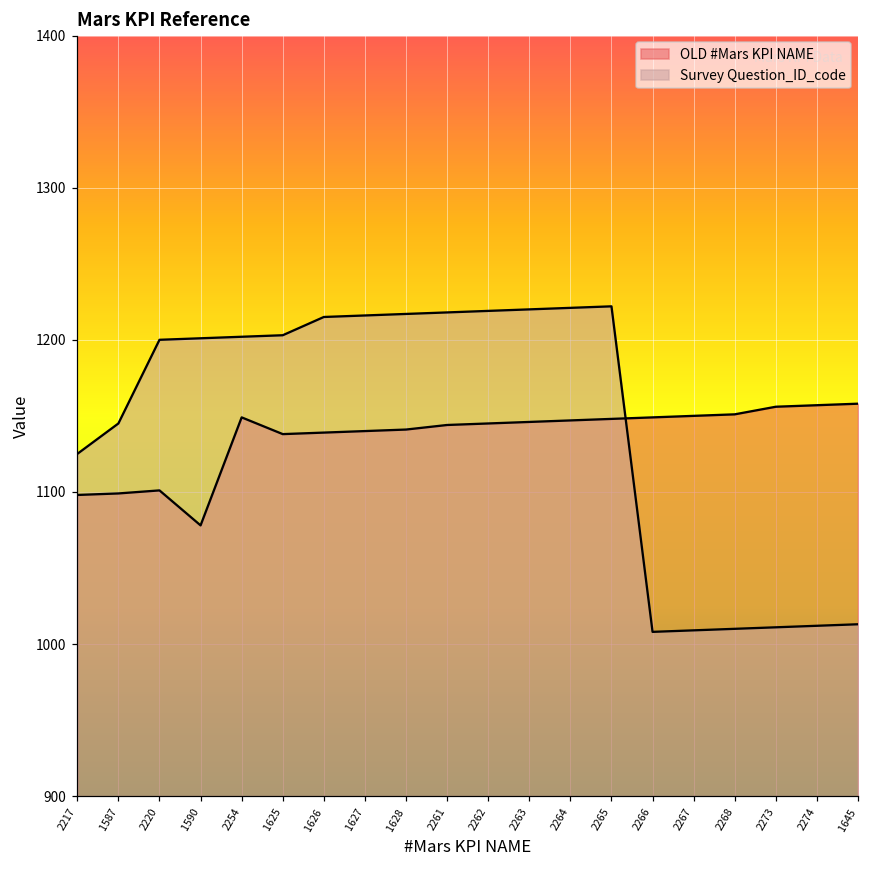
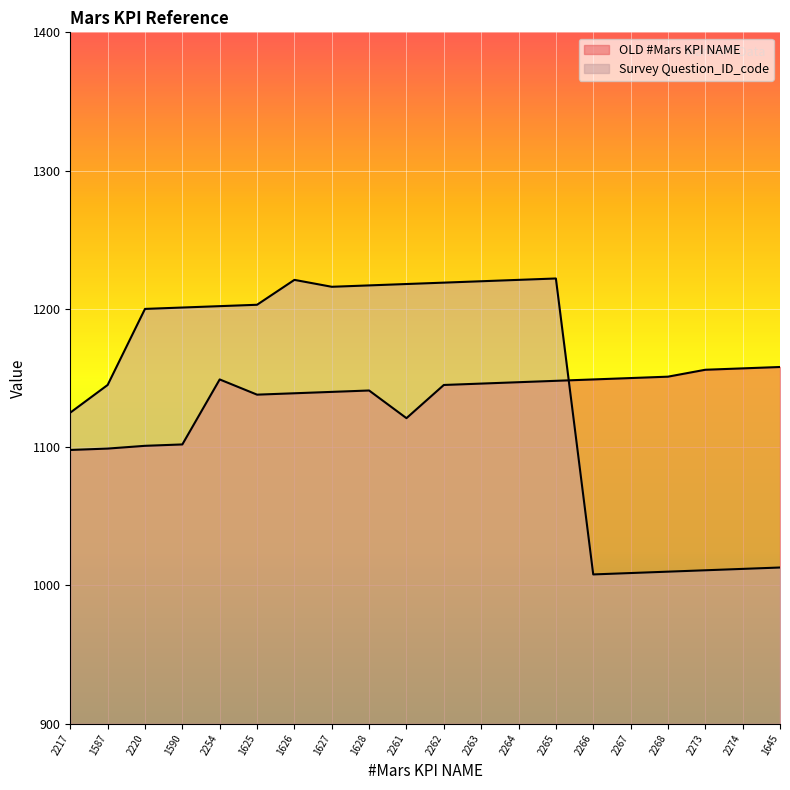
OLD #Mars KPI NAME, 1590: 1078 -> 1102
Survey Question_ID_code, 1626: 1215 -> 1221
OLD #Mars KPI NAME, 2261: 1144 -> 1121
